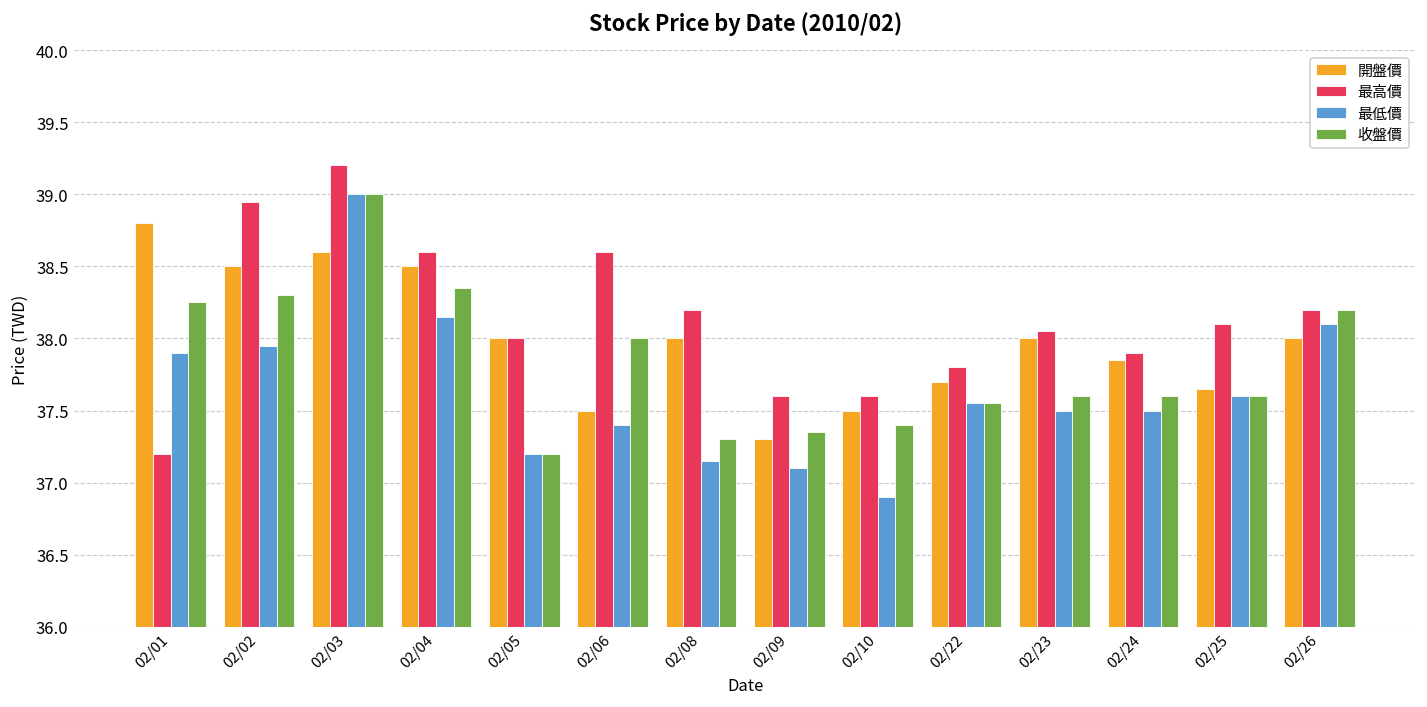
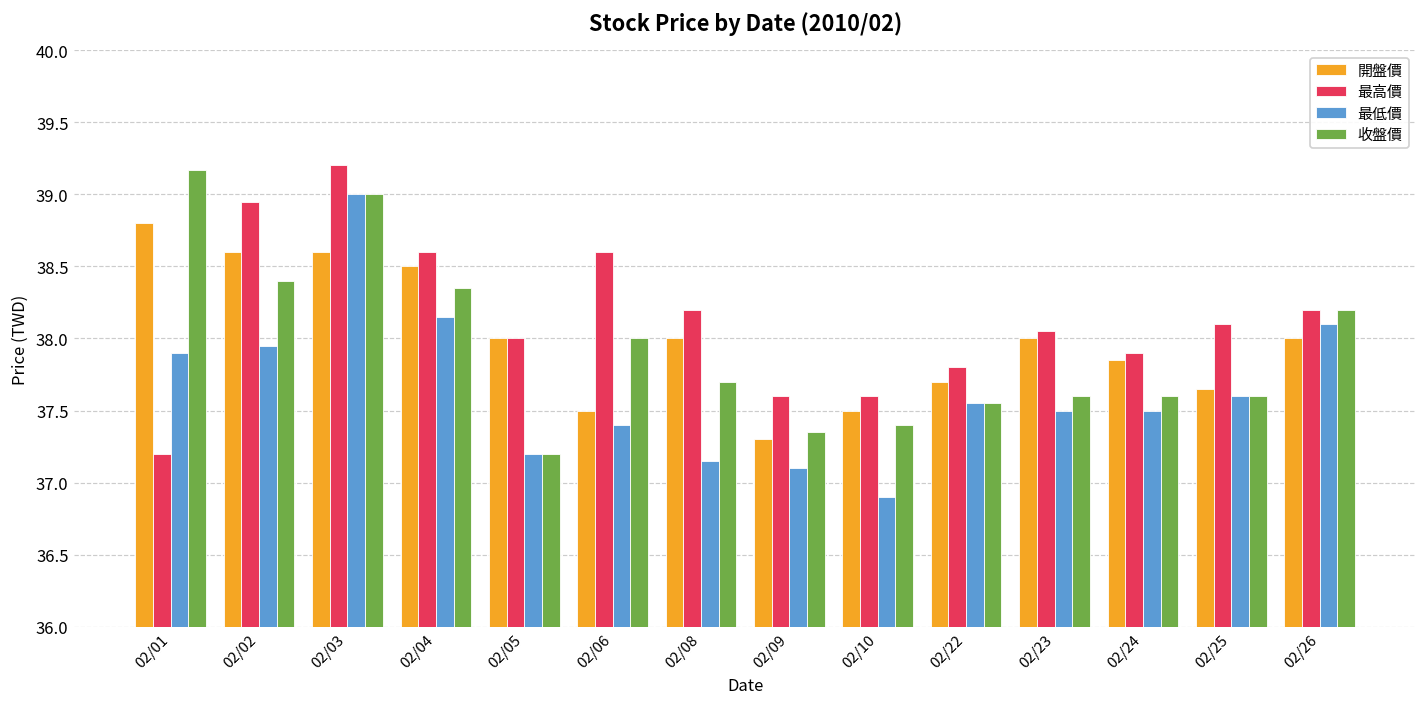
收盤價, 02/01: 38.25 -> 39.17
開盤價, 02/02: 38.5 -> 38.6
收盤價, 02/02: 38.3 -> 38.4
收盤價, 02/08: 37.3 -> 37.7
